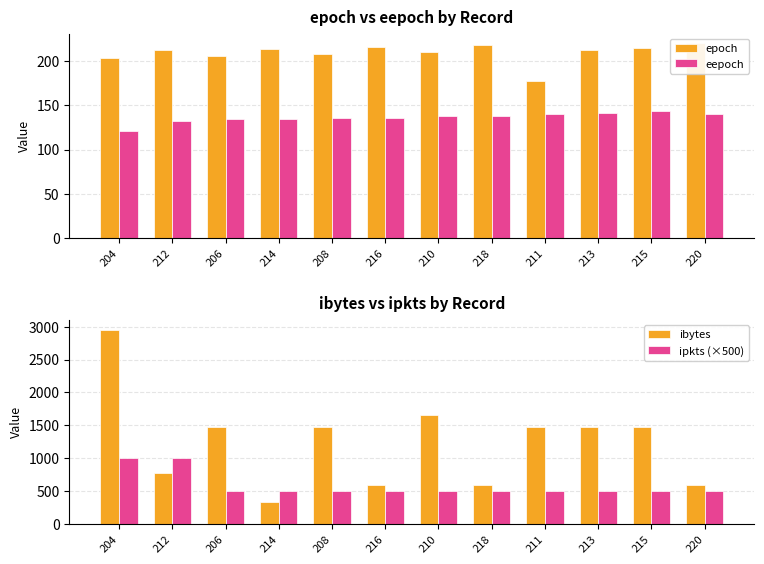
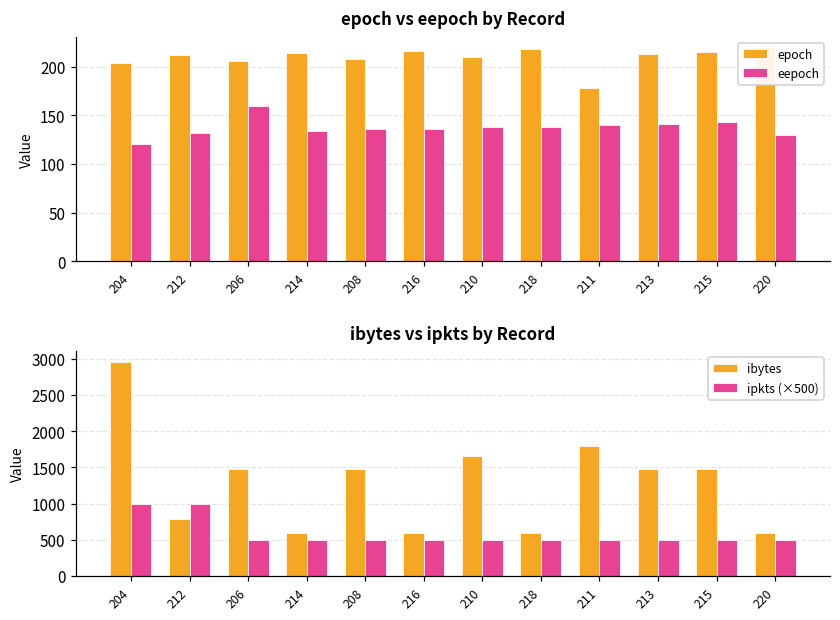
epoch vs eepoch by Record, eepoch, 206: 130 -> 160
epoch vs eepoch by Record, eepoch, 220: 140 -> 130
ibytes vs ipkts by Record, ibytes, 214: 300 -> 600
ibytes vs ipkts by Record, ibytes, 211: 1500 -> 1800
